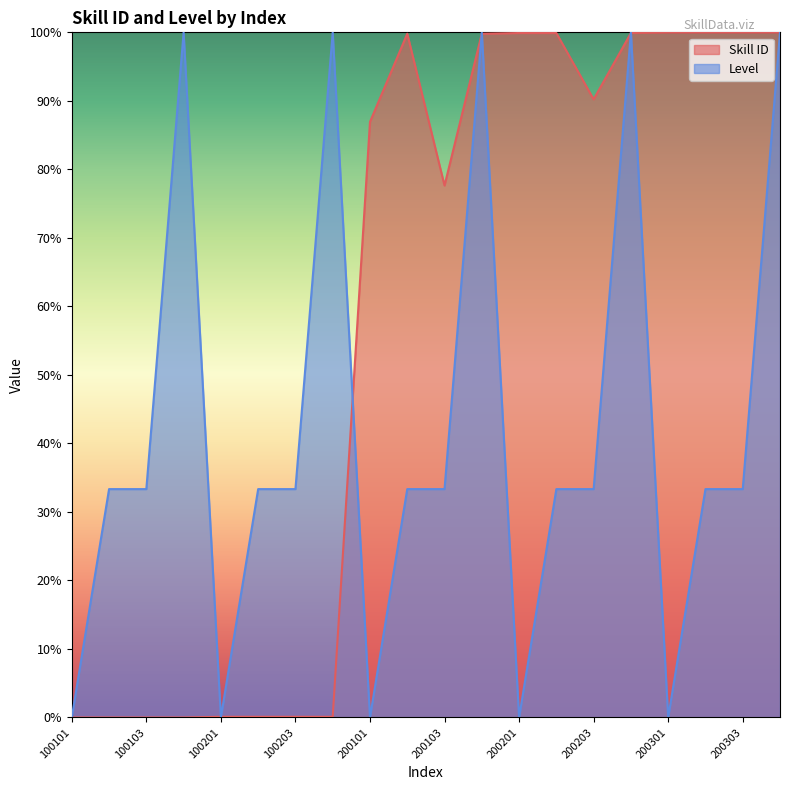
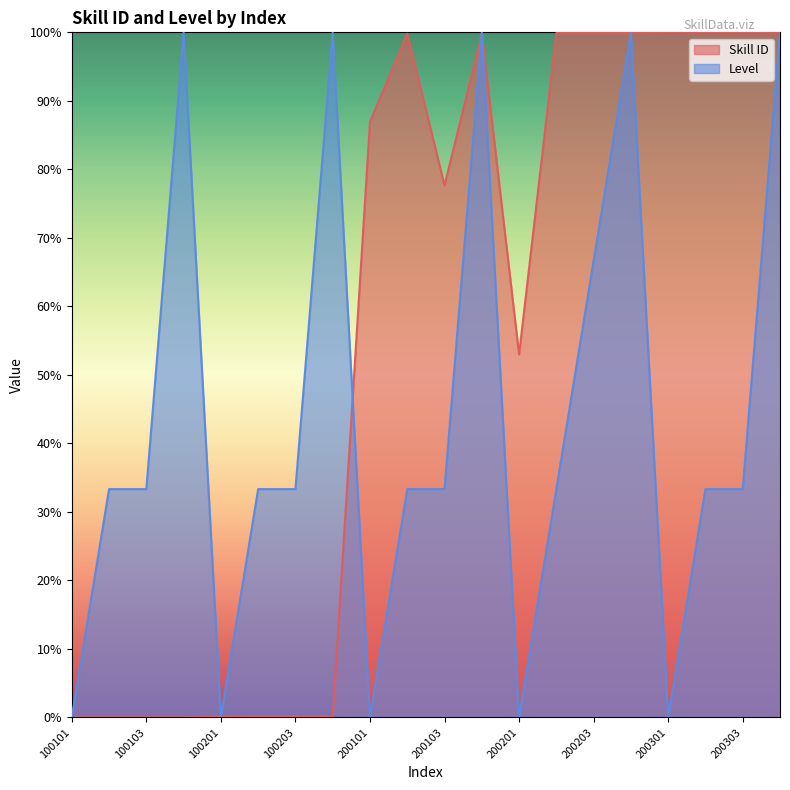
Skill ID, 200201: 100% -> 53%
Skill ID, 200203: 90% -> 100%
Level, 200203: 33% -> 67%
